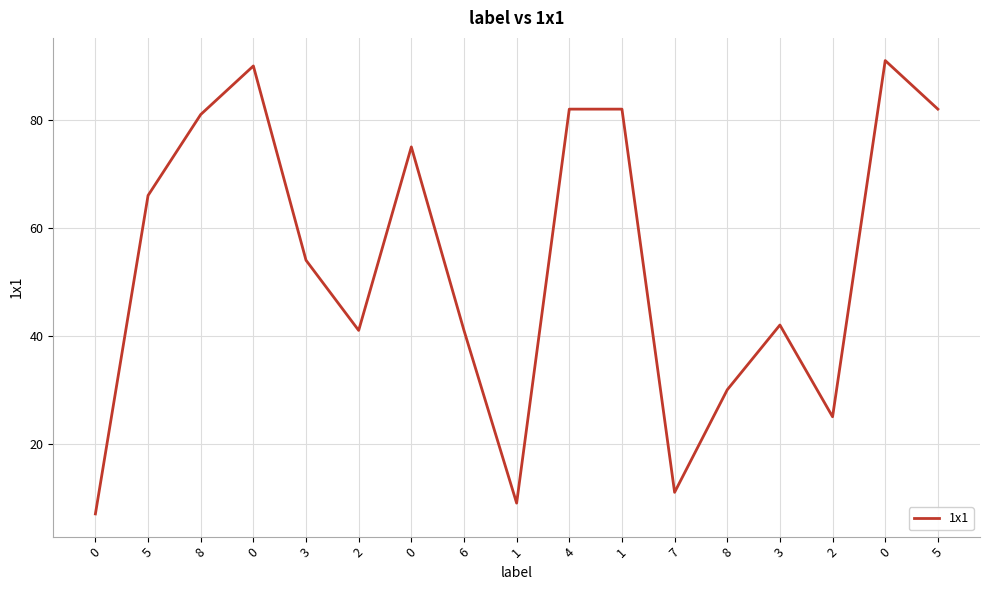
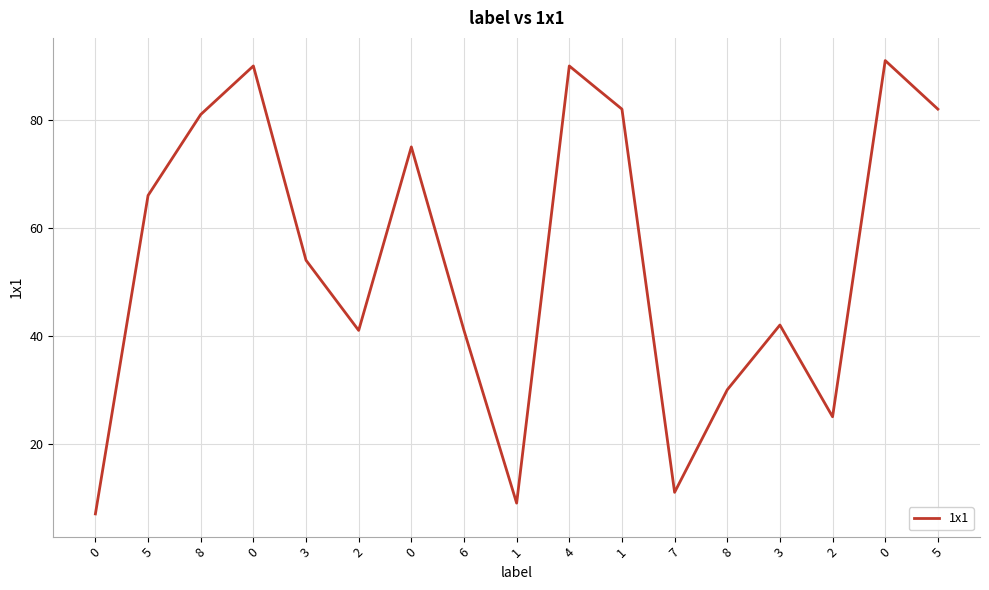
4: 82 -> 90
